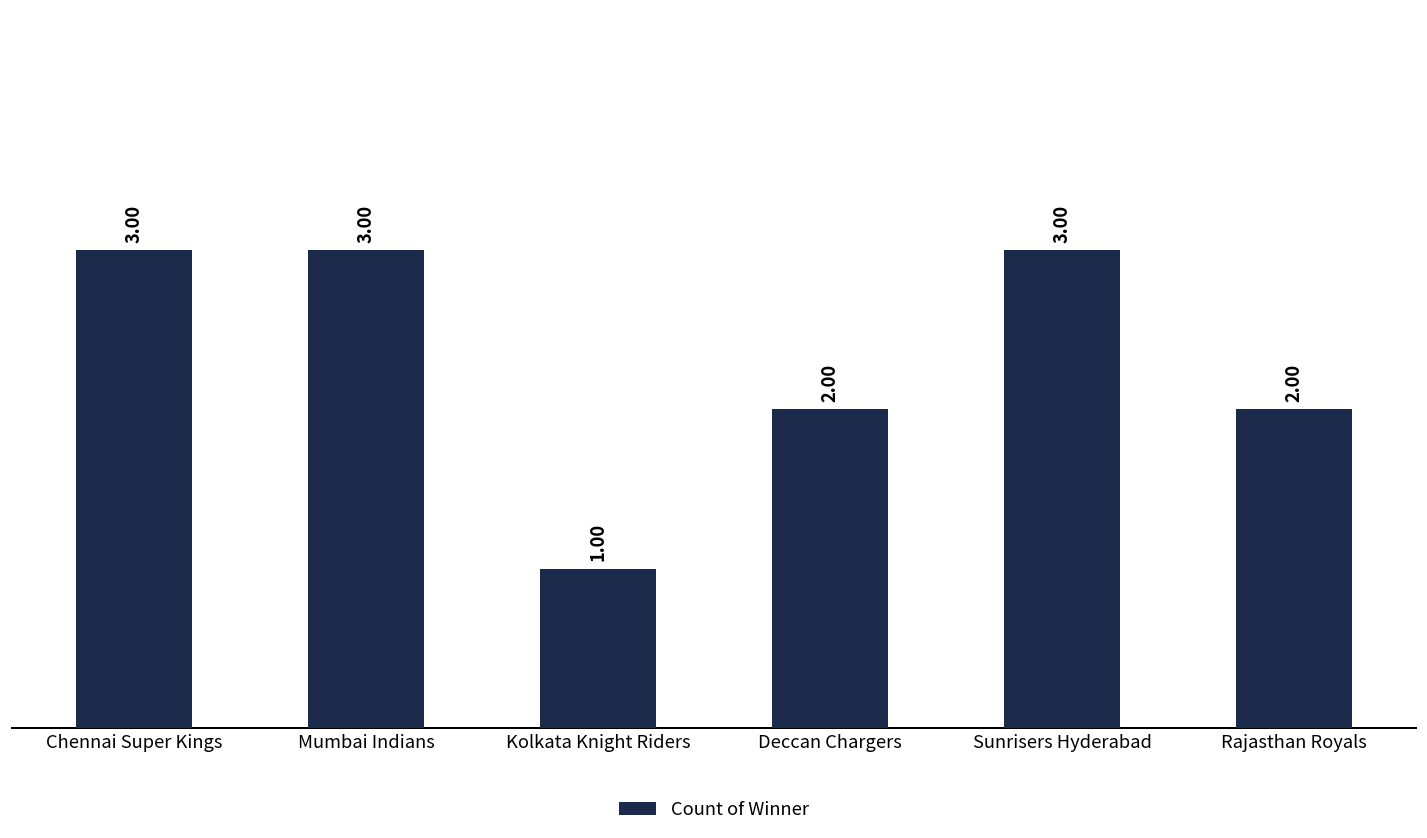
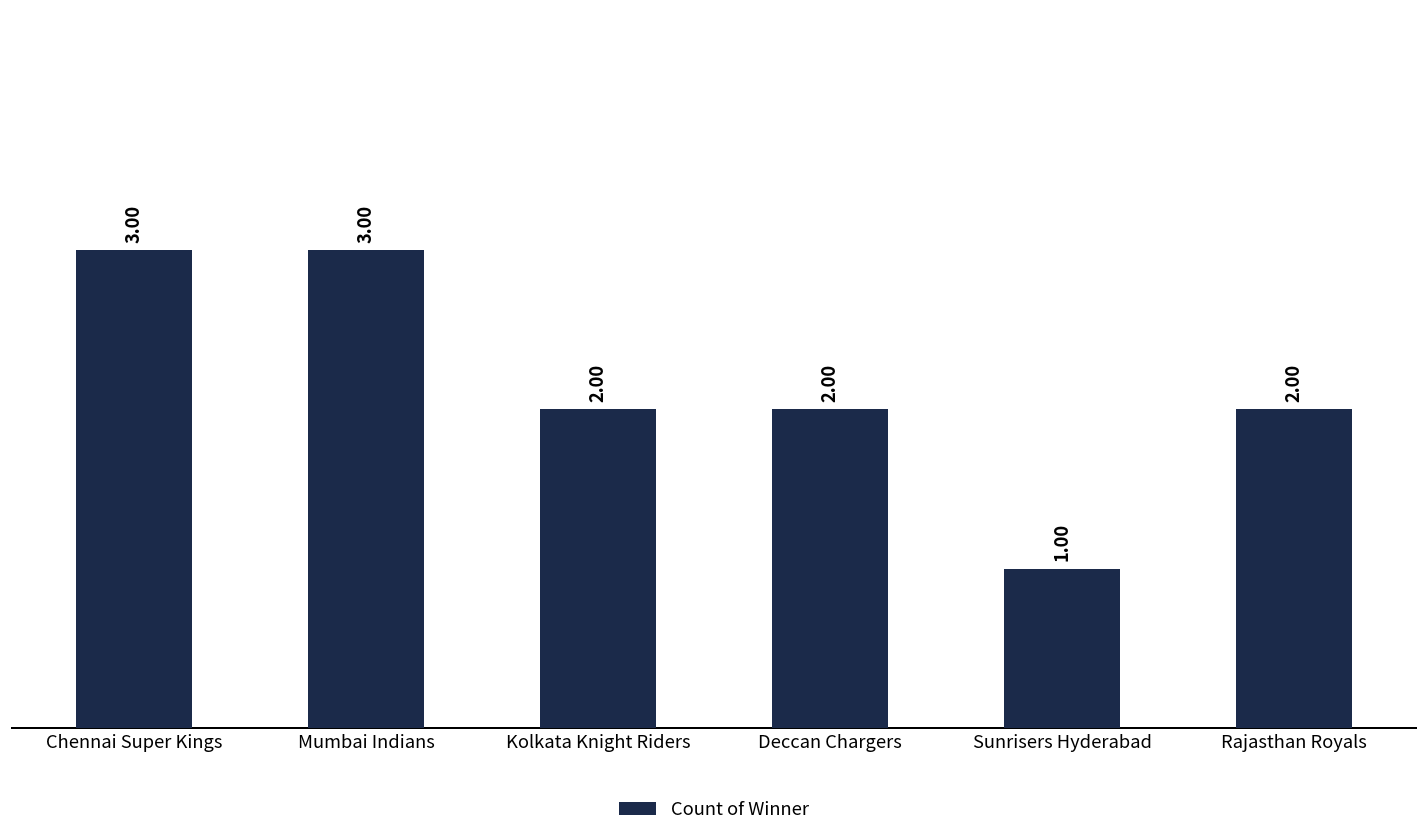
Kolkata Knight Riders: 1.00 -> 2.00
Sunrisers Hyderabad: 3.00 -> 1.00
